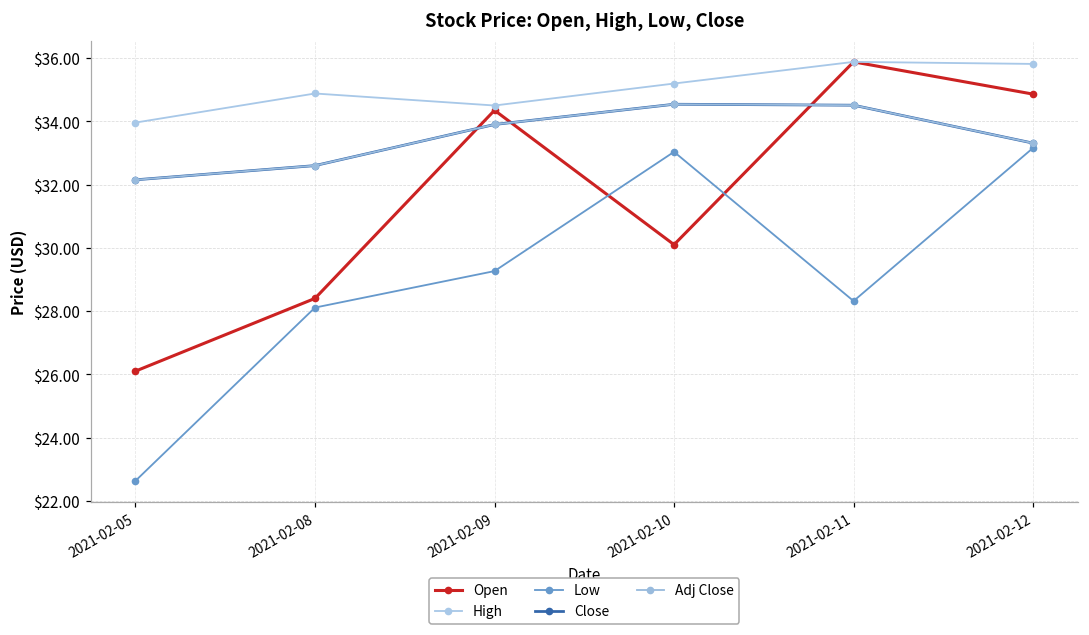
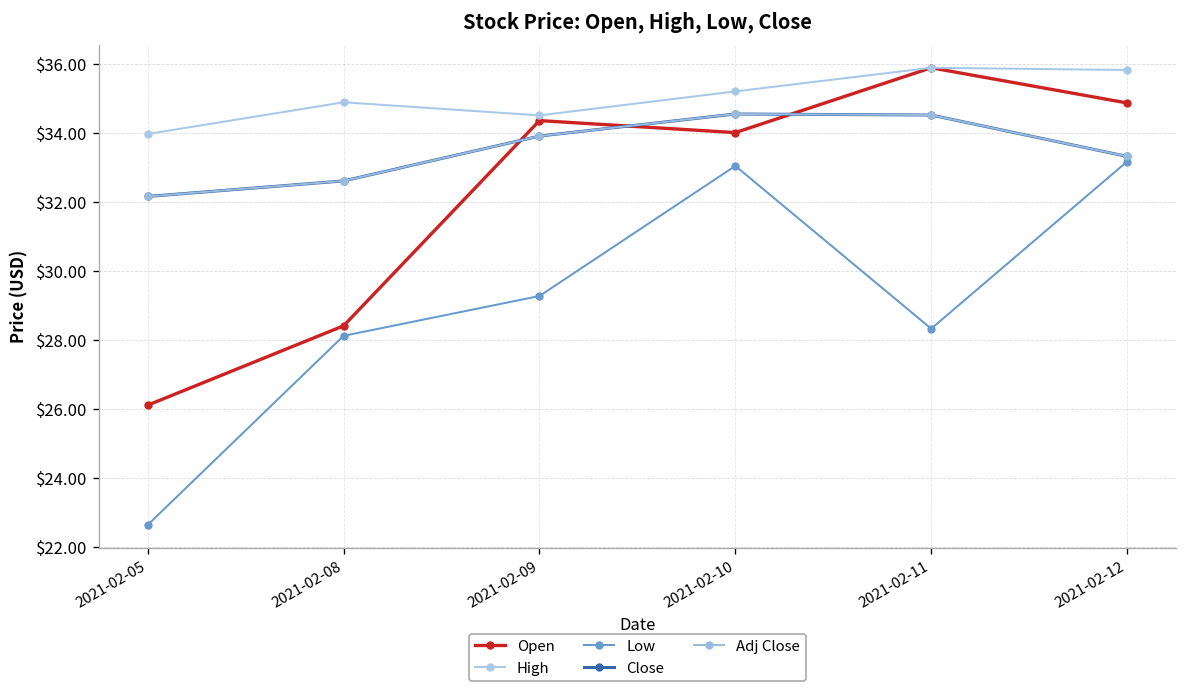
Open, 2021-02-10: $30.1 -> $34.0
